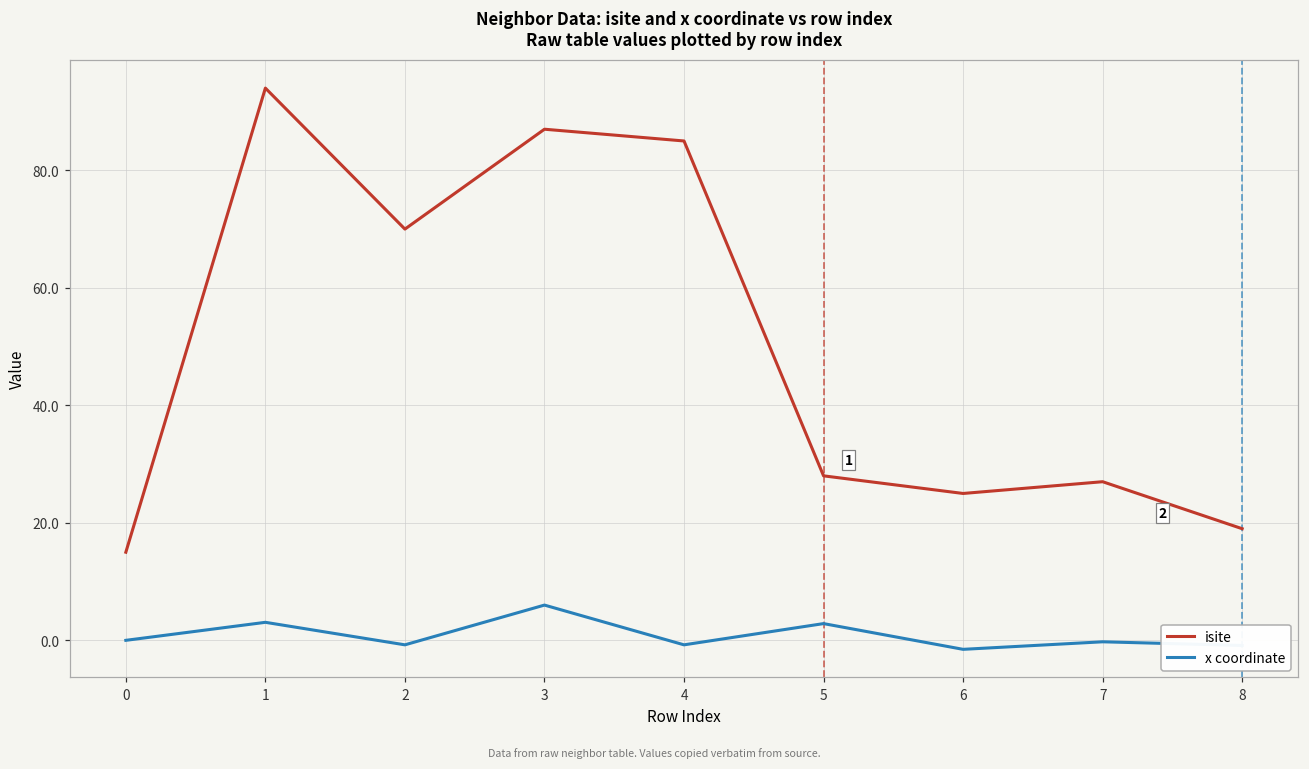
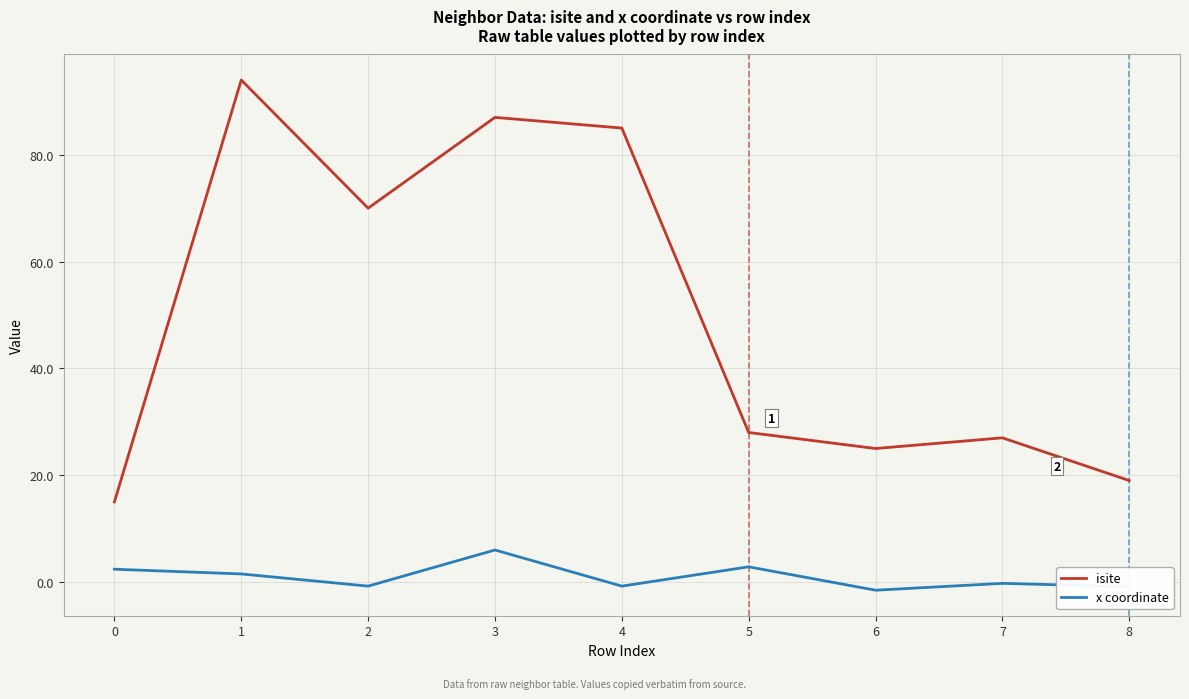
x coordinate, 0: 0 -> 2
x coordinate, 1: 3 -> 2
